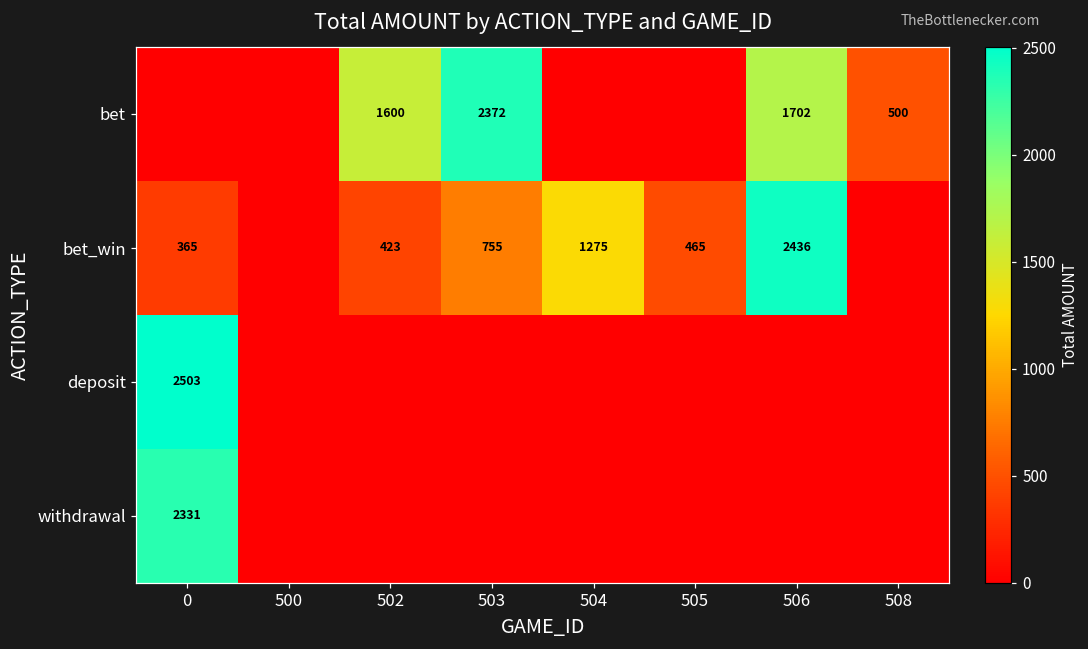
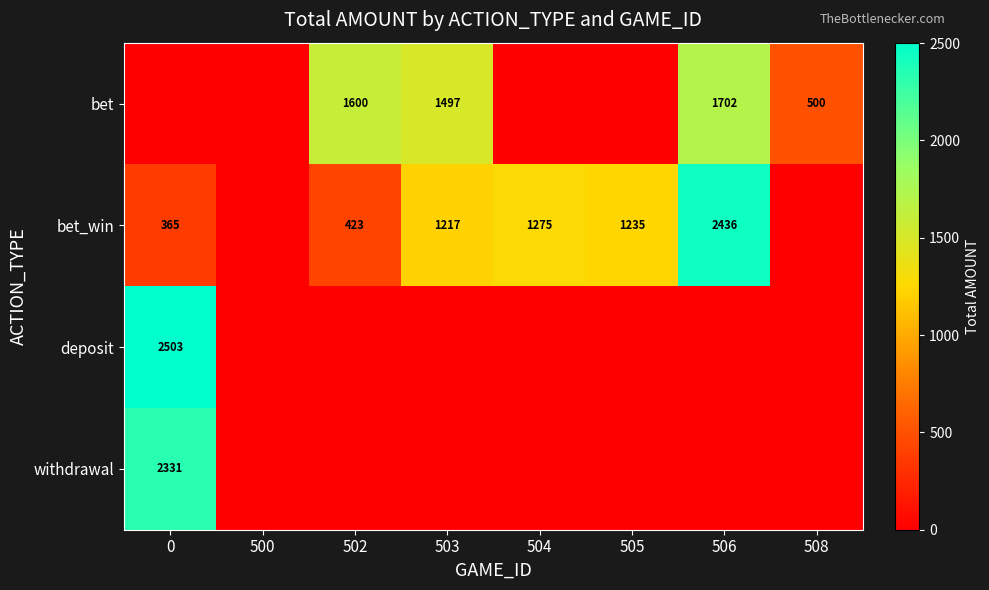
bet, 503: 2372 -> 1497
bet_win, 503: 755 -> 1217
bet_win, 505: 465 -> 1235
